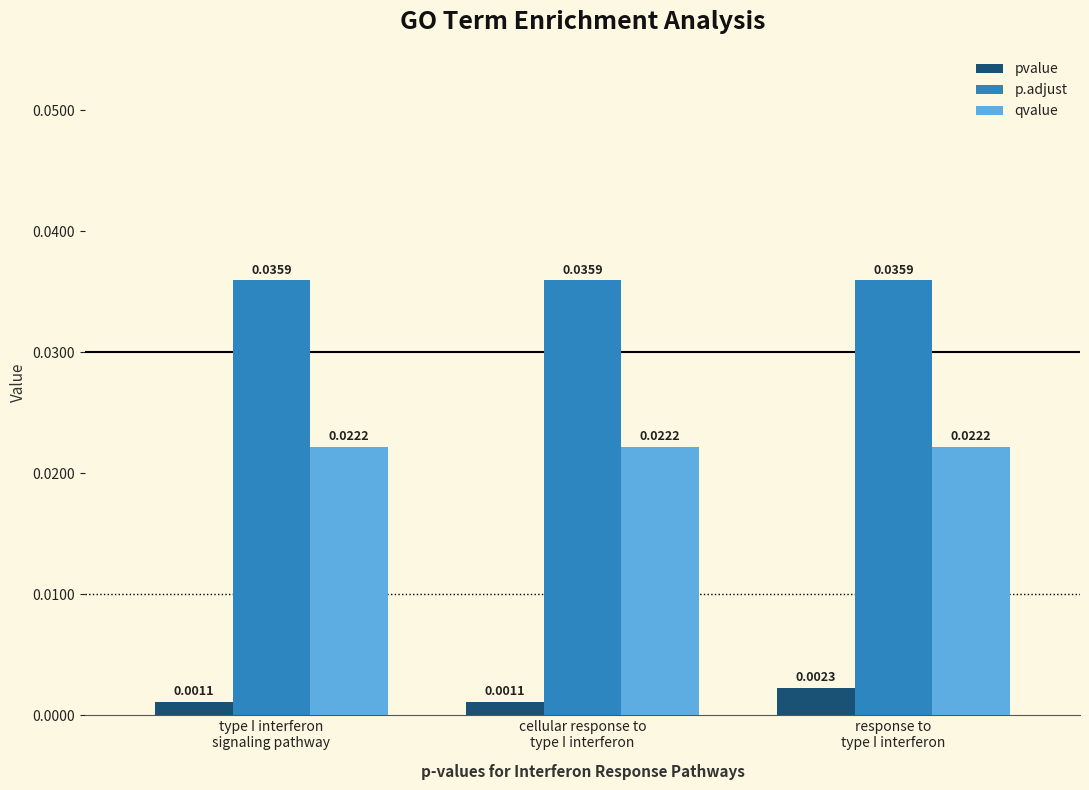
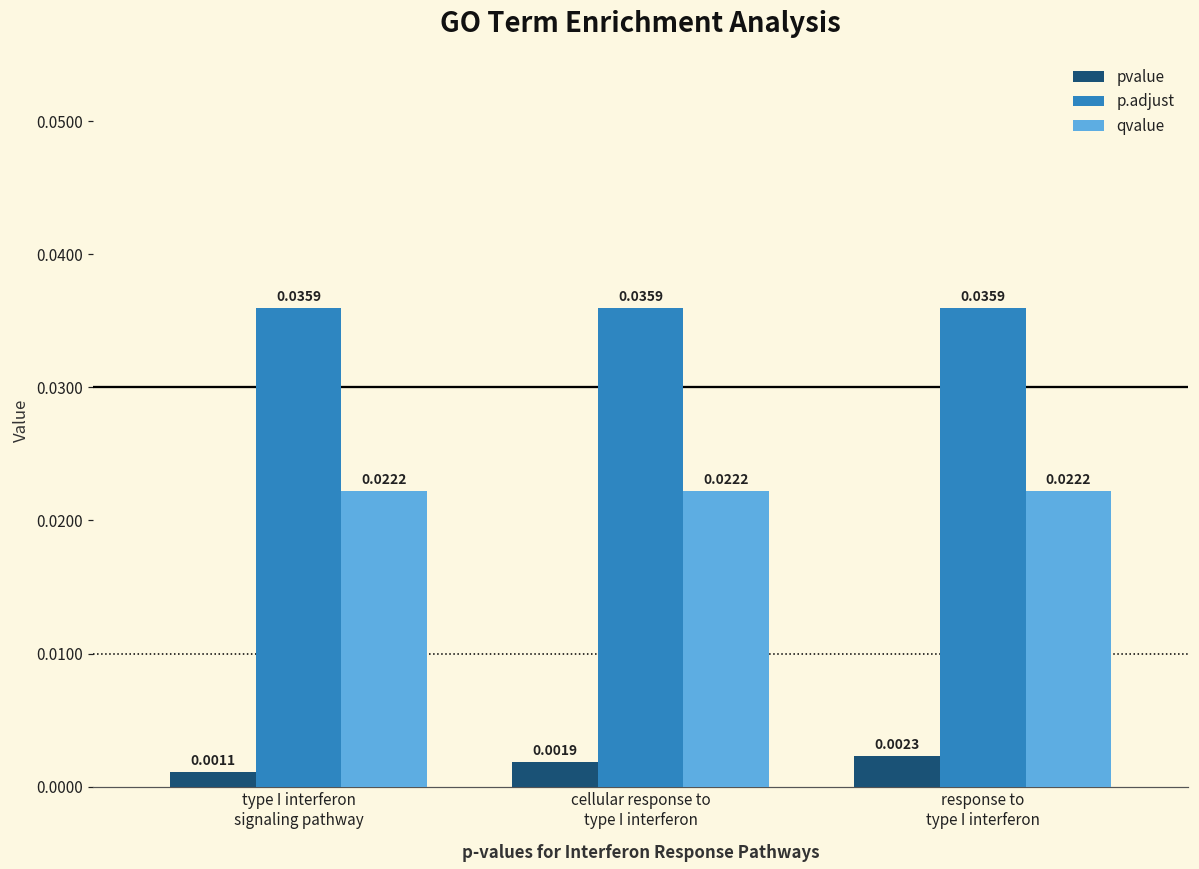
pvalue, cellular response to type I interferon: 0.0011 -> 0.0019
